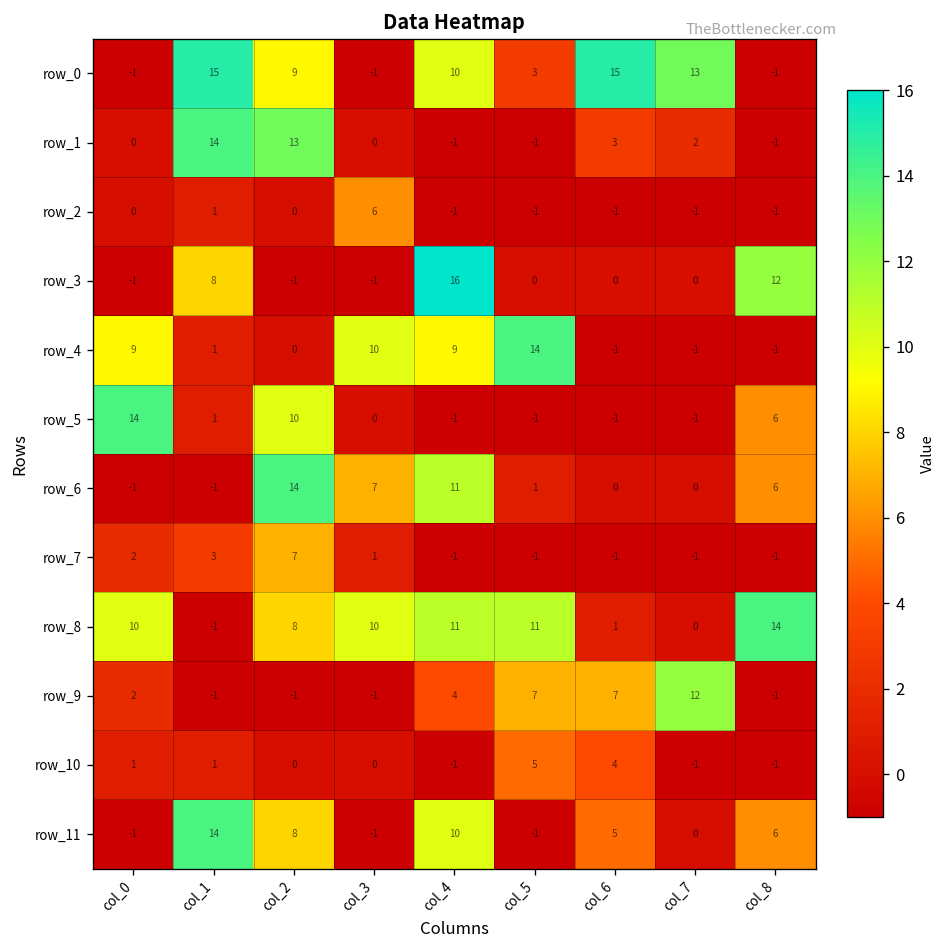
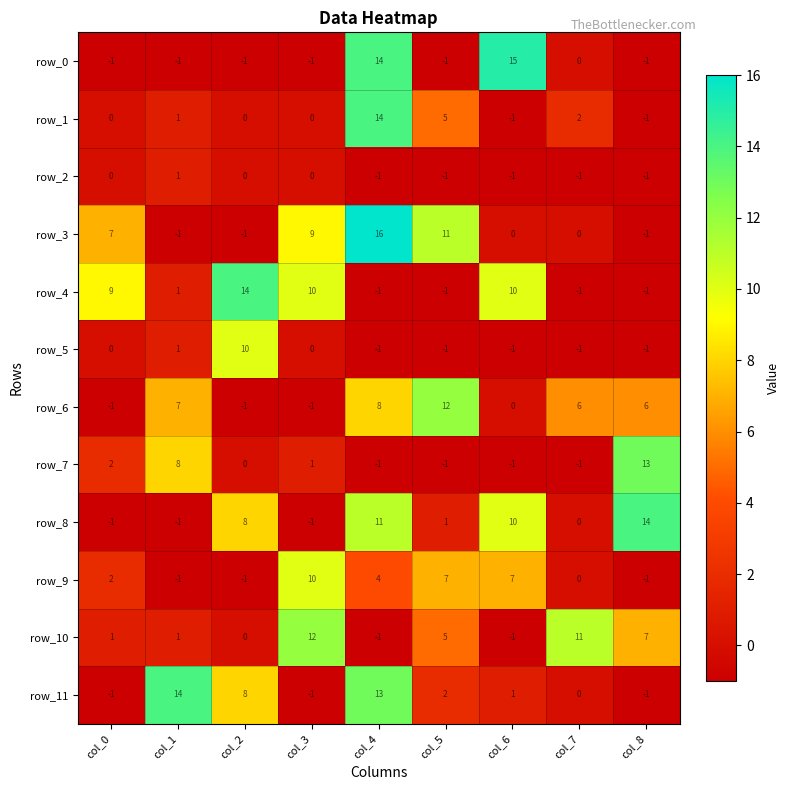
row_0, col_1: 15 -> -1
row_0, col_2: 9 -> -1
row_0, col_4: 10 -> 14
row_0, col_5: 3 -> -1
row_0, col_7: 13 -> 0
row_1, col_1: 14 -> 1
row_1, col_2: 13 -> 0
row_1, col_4: -1 -> 14
row_1, col_5: -1 -> 5
row_1, col_6: 3 -> -1
row_2, col_3: 6 -> 0
row_3, col_0: -1 -> 7
row_3, col_1: 8 -> -1
row_3, col_3: -1 -> 9
row_3, col_5: 0 -> 11
row_3, col_8: 12 -> -1
row_4, col_2: 0 -> 14
row_4, col_4: 9 -> -1
row_4, col_5: 14 -> -1
row_4, col_6: -1 -> 10
row_5, col_0: 14 -> 0
row_5, col_8: 6 -> -1
row_6, col_1: -1 -> 7
row_6, col_2: 14 -> -1
row_6, col_3: 7 -> -1
row_6, col_4: 11 -> 8
row_6, col_5: 1 -> 12
row_6, col_7: 0 -> 6
row_7, col_1: 3 -> 8
row_7, col_2: 7 -> 0
row_7, col_8: -1 -> 13
row_8, col_0: 10 -> -1
row_8, col_3: 10 -> -1
row_8, col_5: 11 -> 1
row_8, col_6: 1 -> 10
row_9, col_3: -1 -> 10
row_9, col_7: 12 -> 0
row_10, col_3: 0 -> 12
row_10, col_6: 4 -> -1
row_10, col_7: -1 -> 11
row_10, col_8: -1 -> 7
row_11, col_4: 10 -> 13
row_11, col_5: -1 -> 2
row_11, col_6: 5 -> 1
row_11, col_8: 6 -> -1
